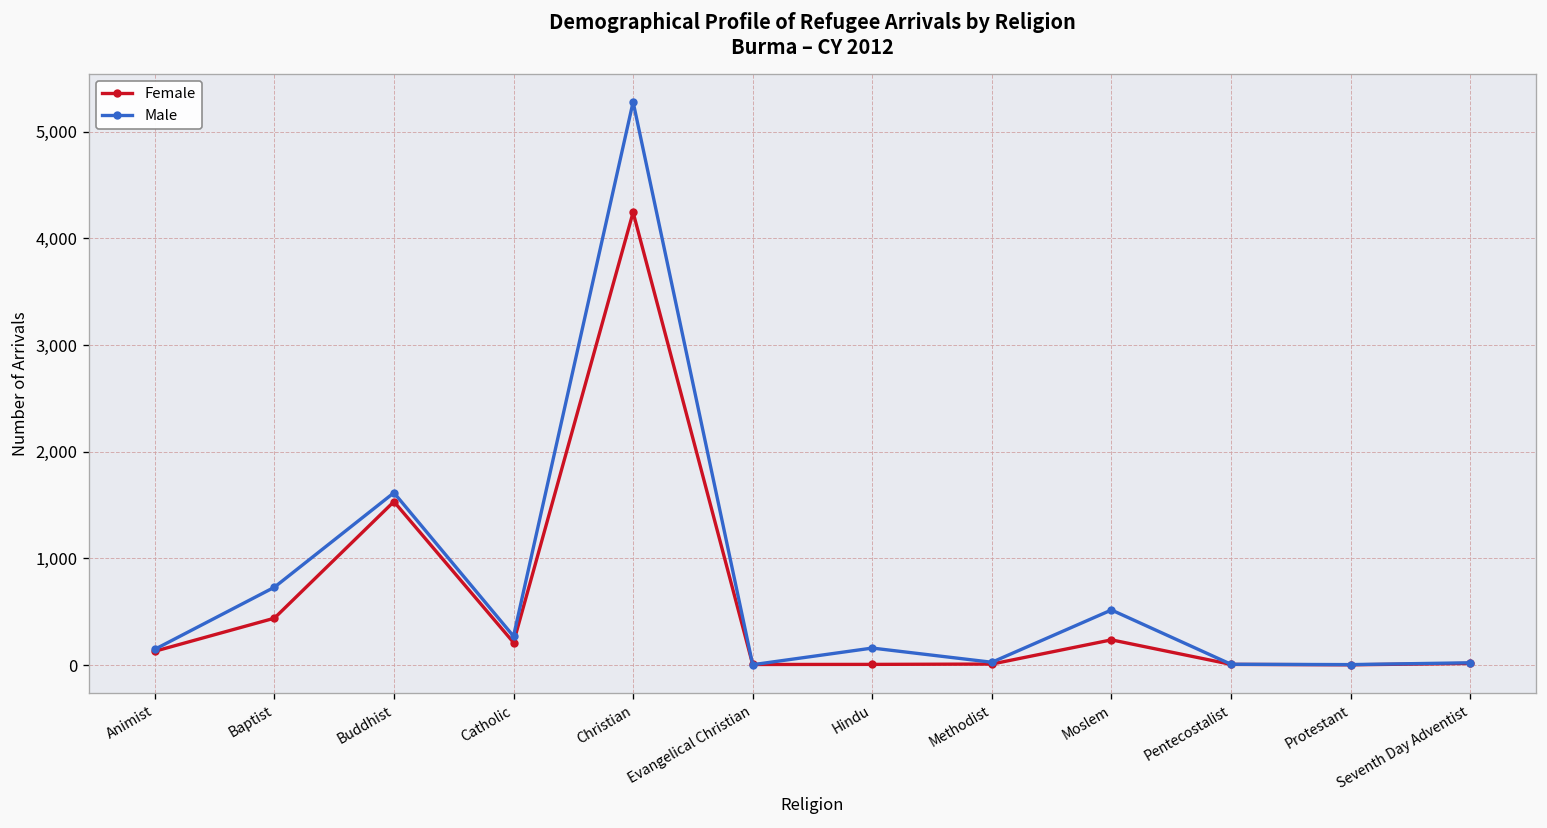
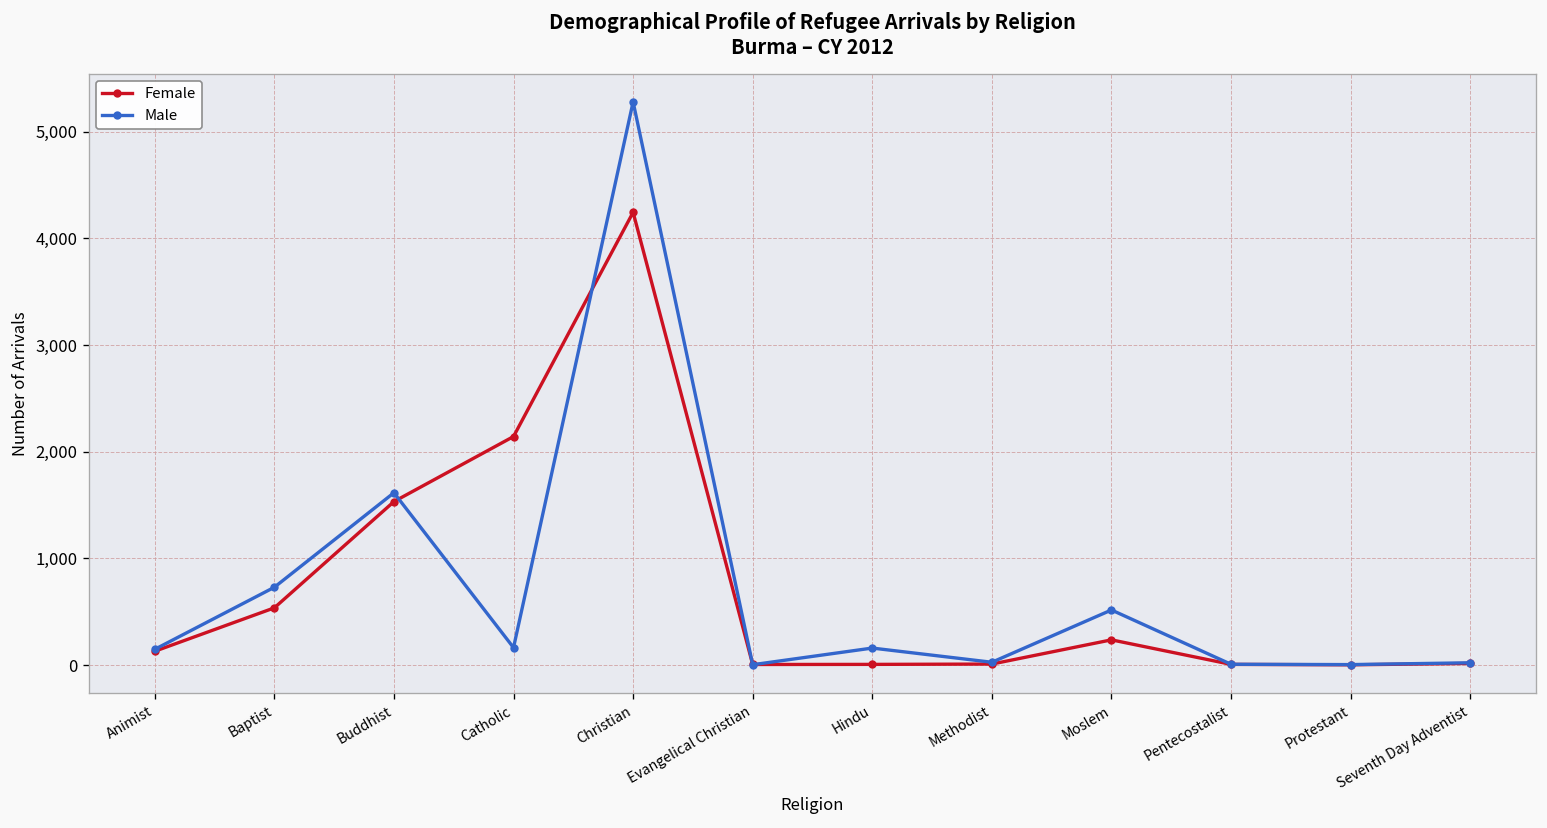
Female, Baptist: 400 -> 500
Female, Catholic: 200 -> 2,100
Male, Catholic: 300 -> 200
